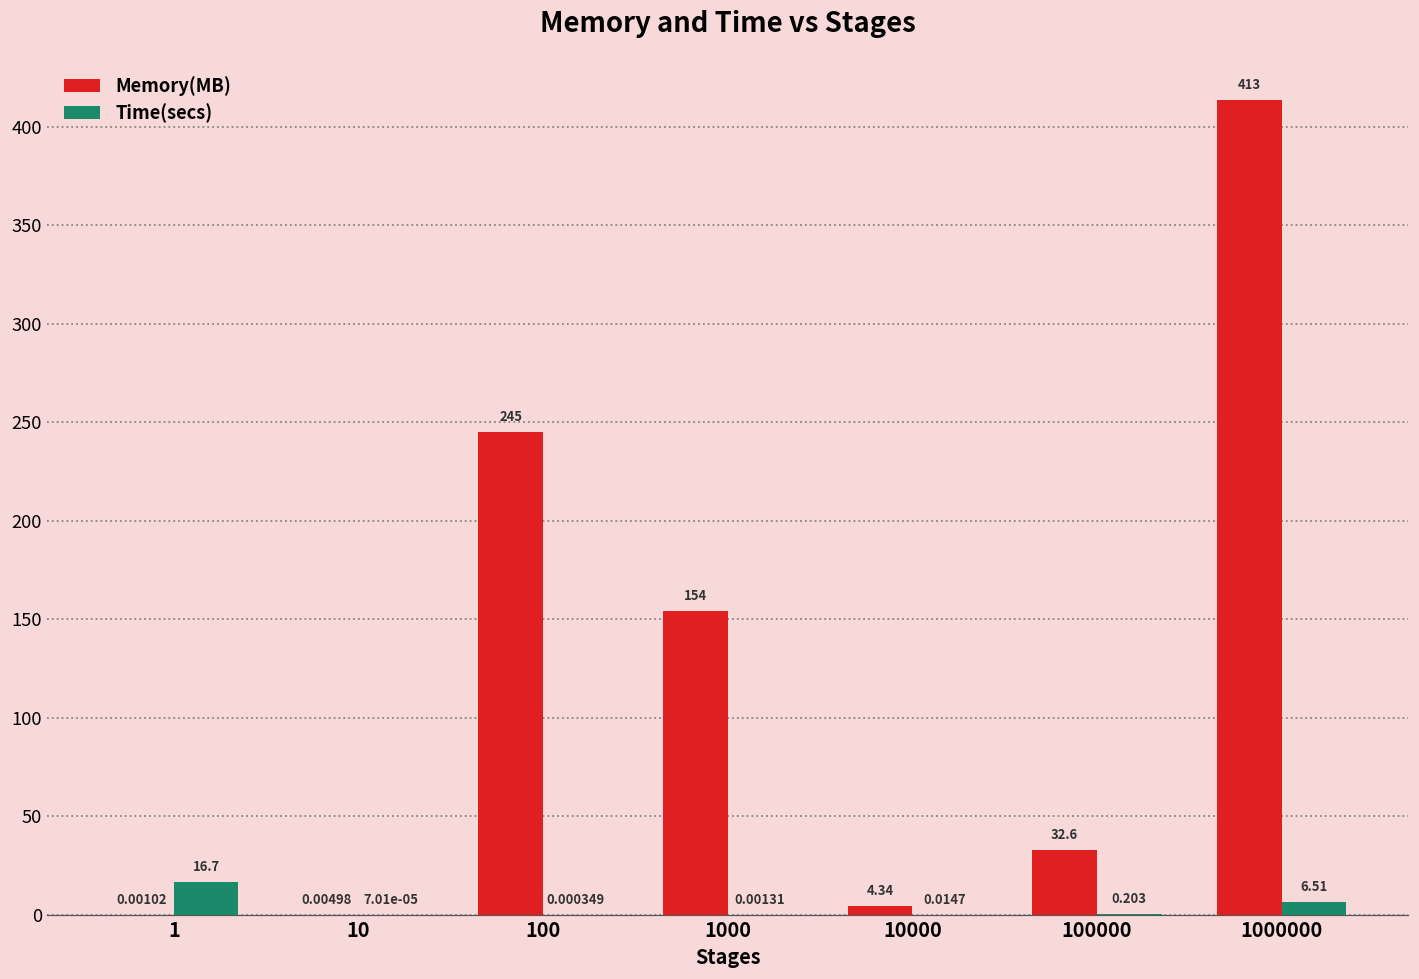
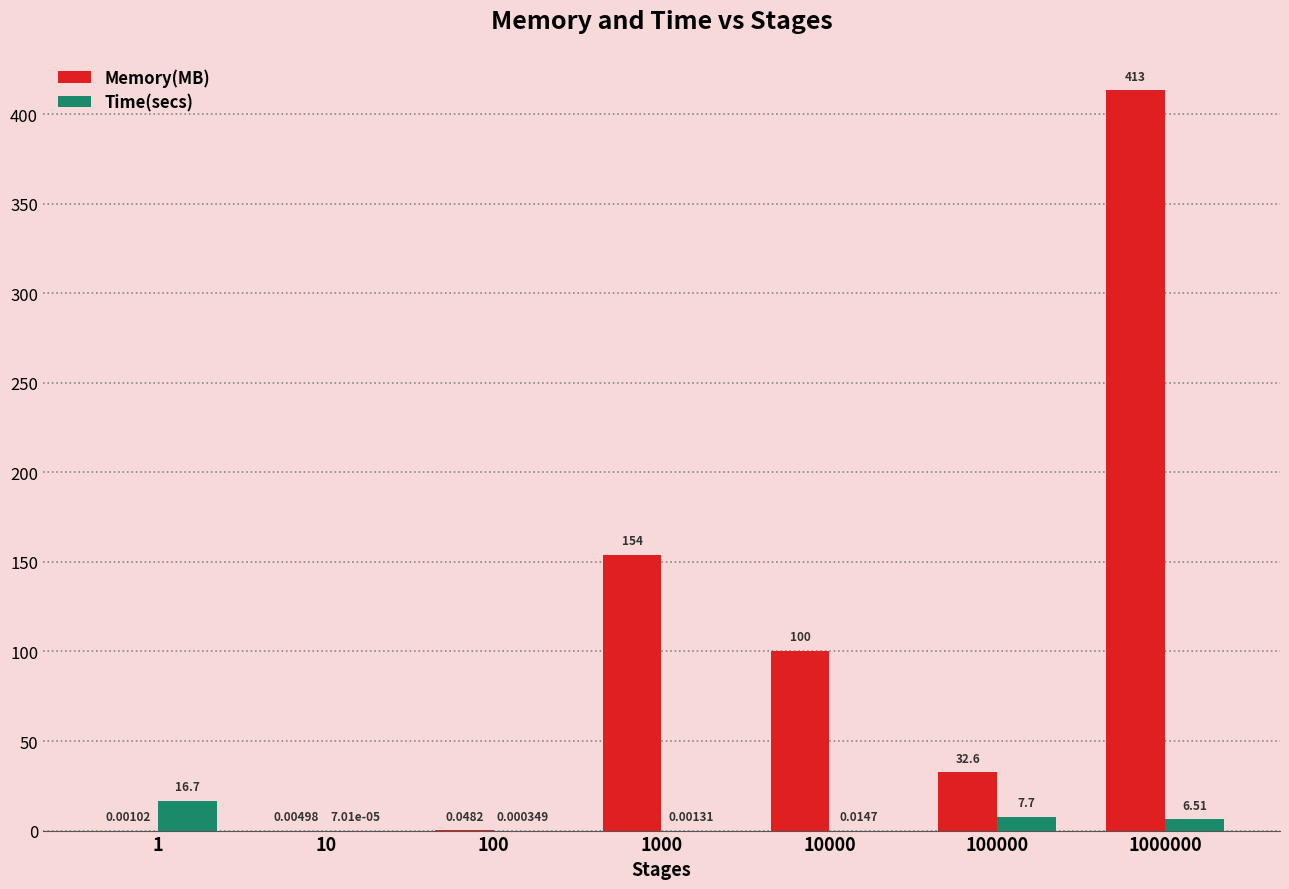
Memory(MB), 100: 245 -> 0.0482
Memory(MB), 10000: 4.34 -> 100
Time(secs), 100000: 0.203 -> 7.7
